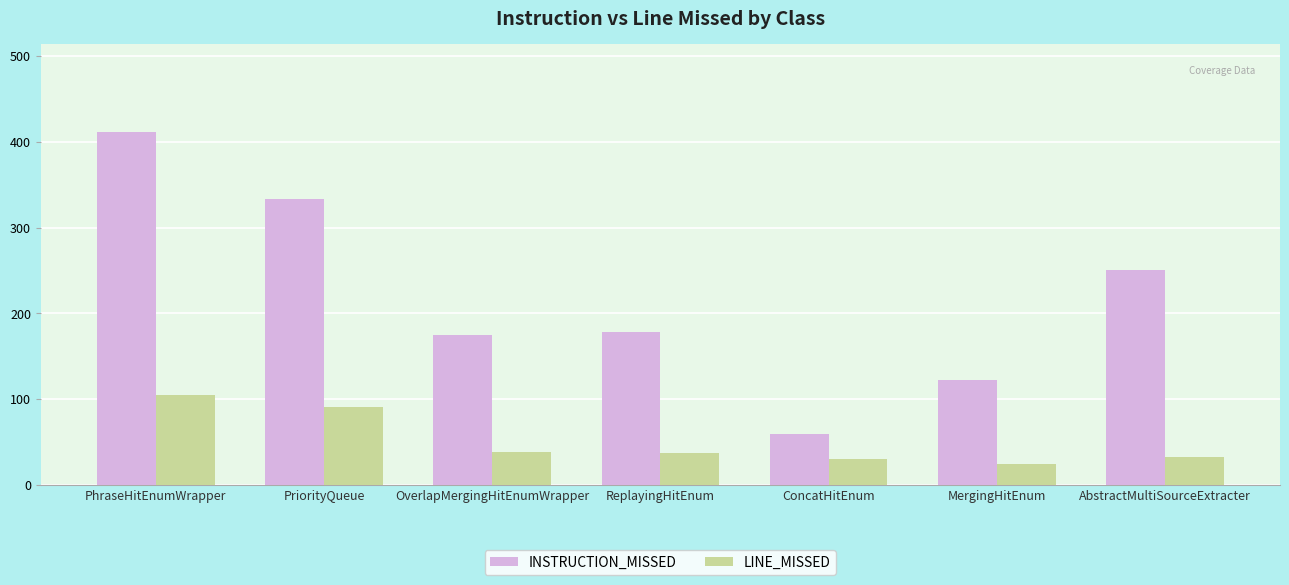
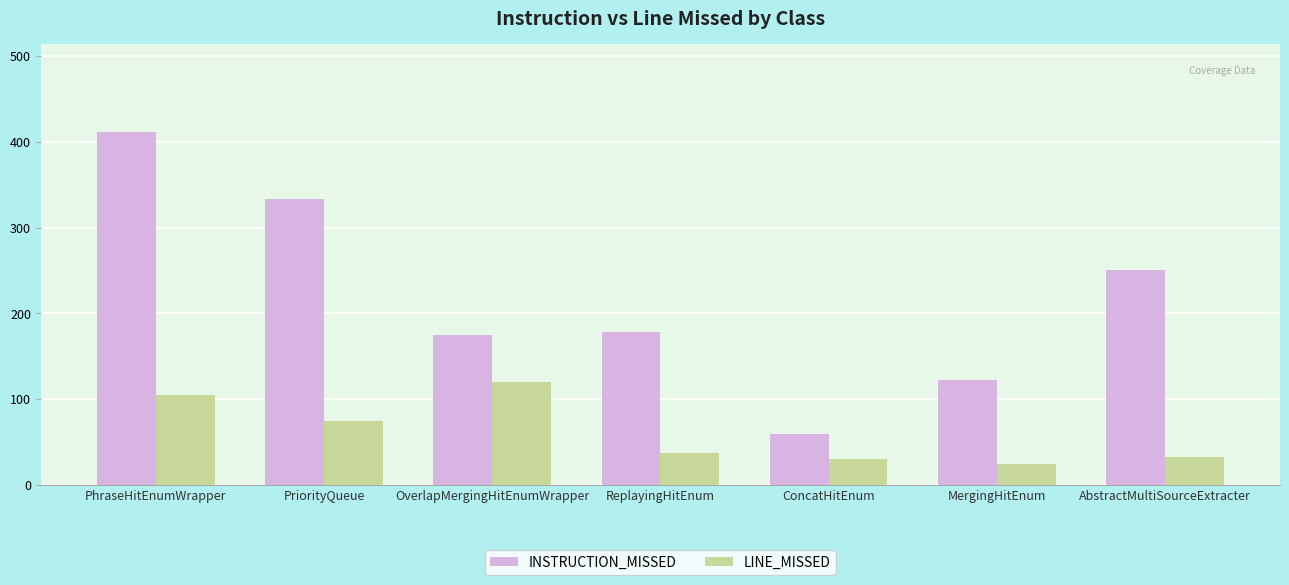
LINE_MISSED, PriorityQueue: 90 -> 70
LINE_MISSED, OverlapMergingHitEnumWrapper: 40 -> 120
